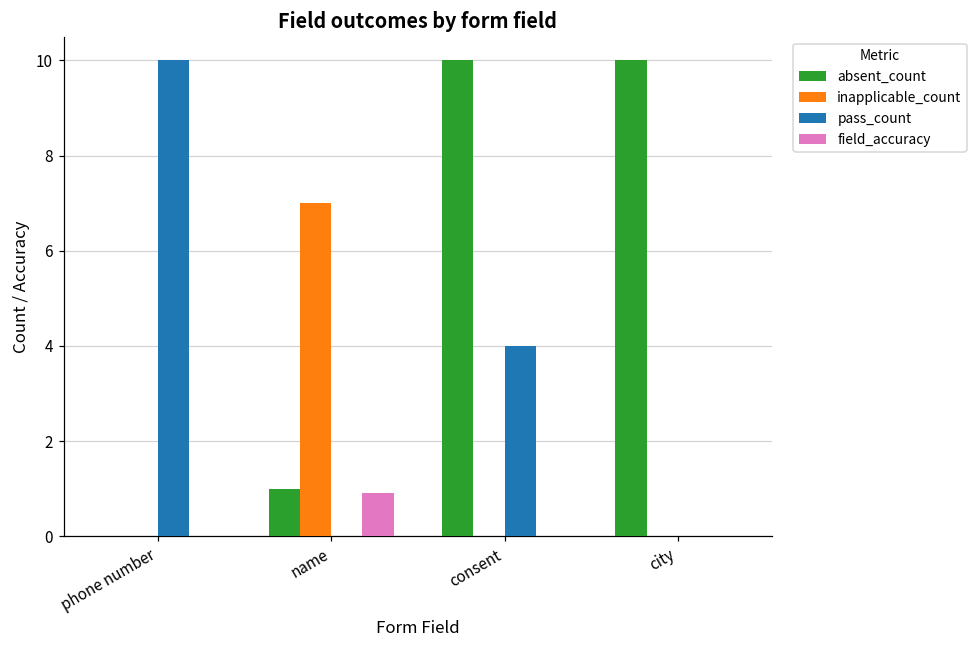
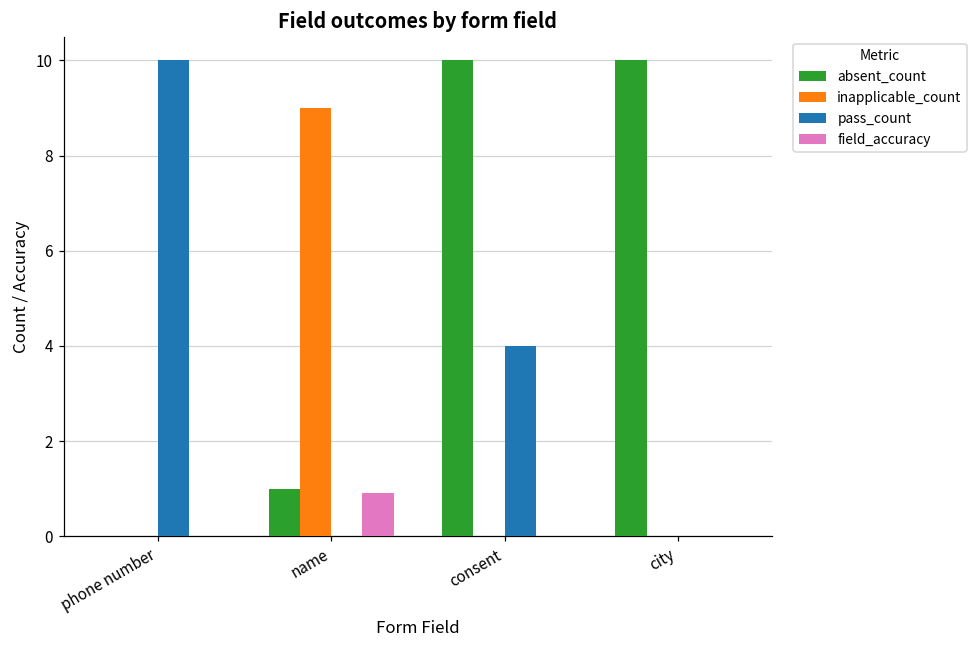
inapplicable_count, name: 7 -> 9
